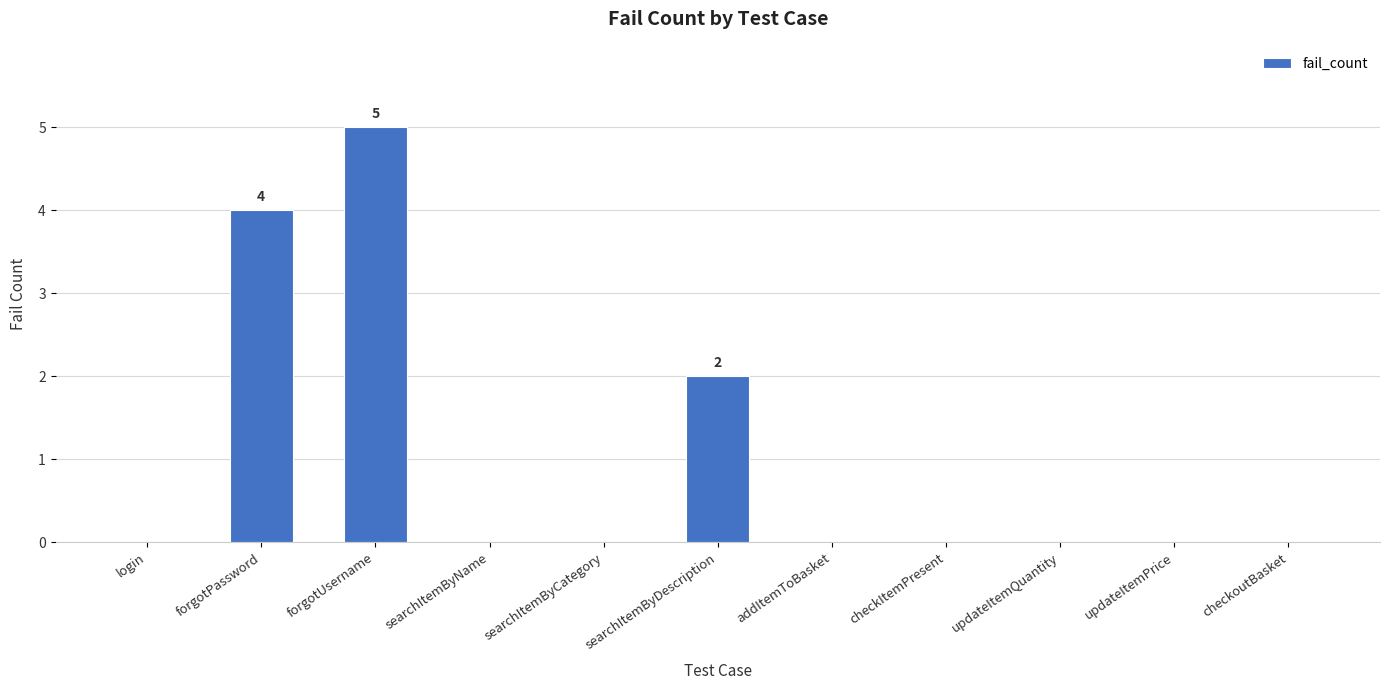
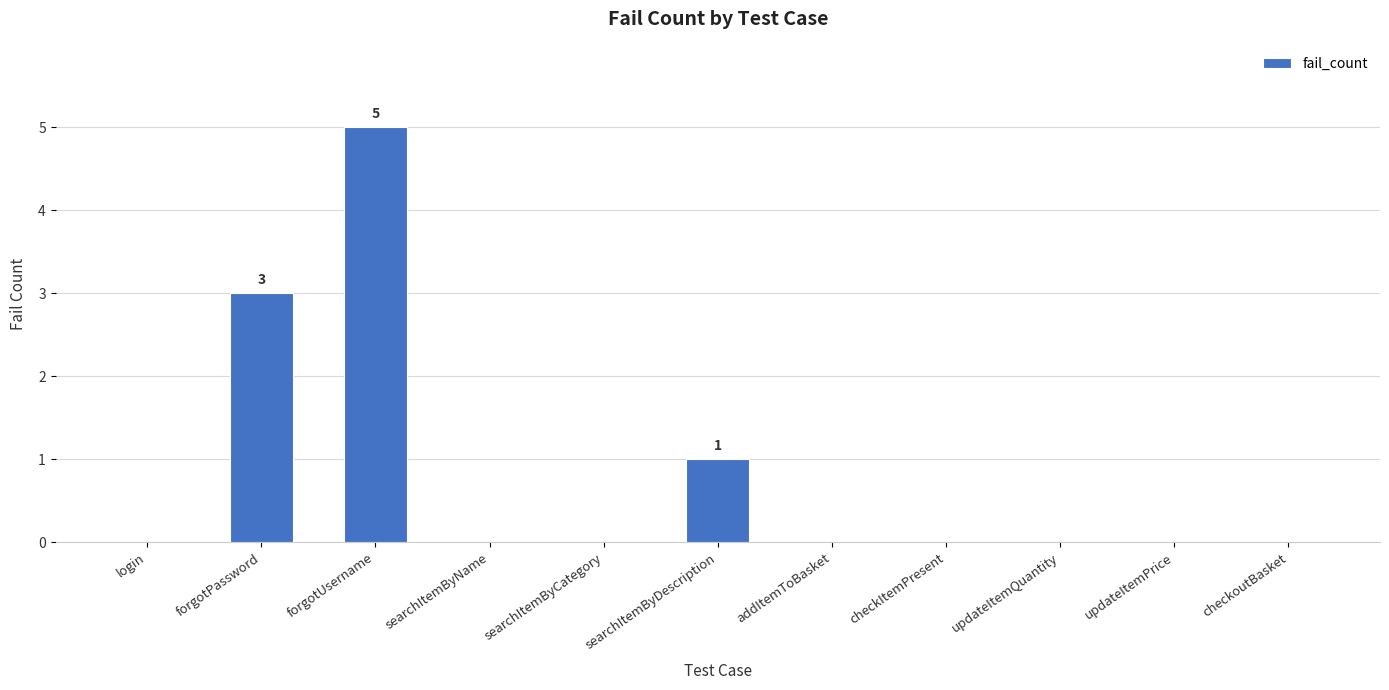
forgotPassword: 4 -> 3
searchItemByDescription: 2 -> 1
